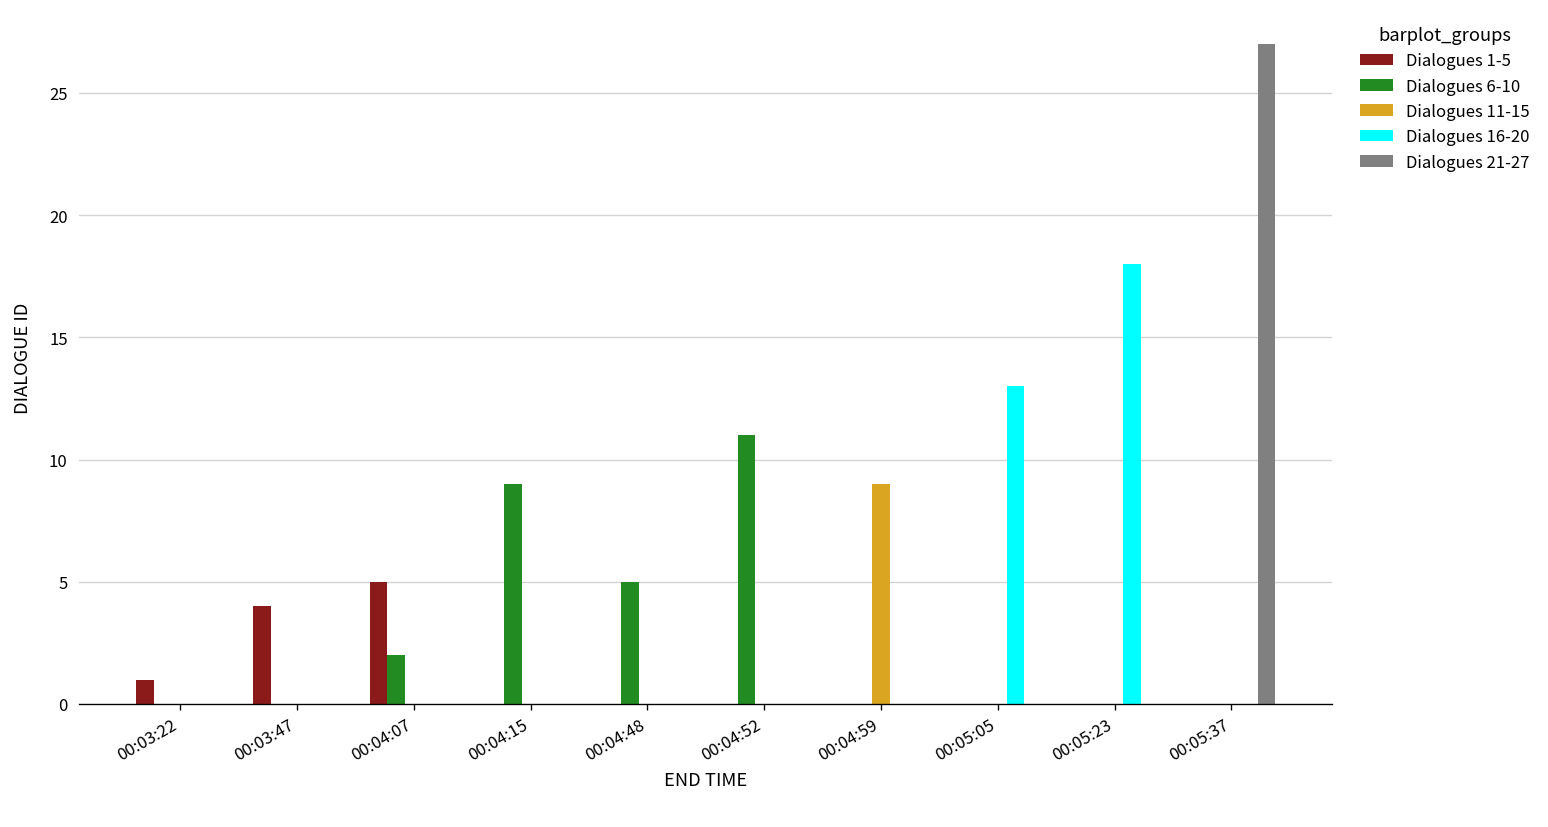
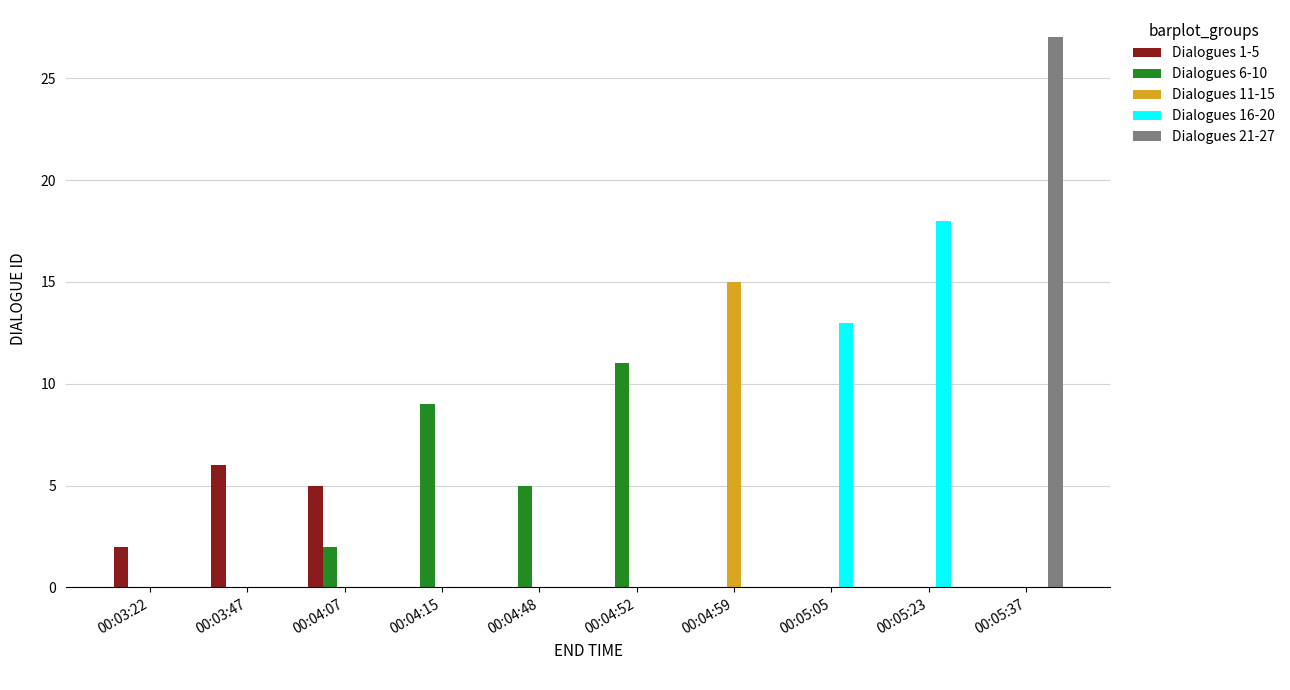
Dialogues 1-5, 00:03:22: 1 -> 2
Dialogues 1-5, 00:03:47: 4 -> 6
Dialogues 11-15, 00:04:59: 9 -> 15
